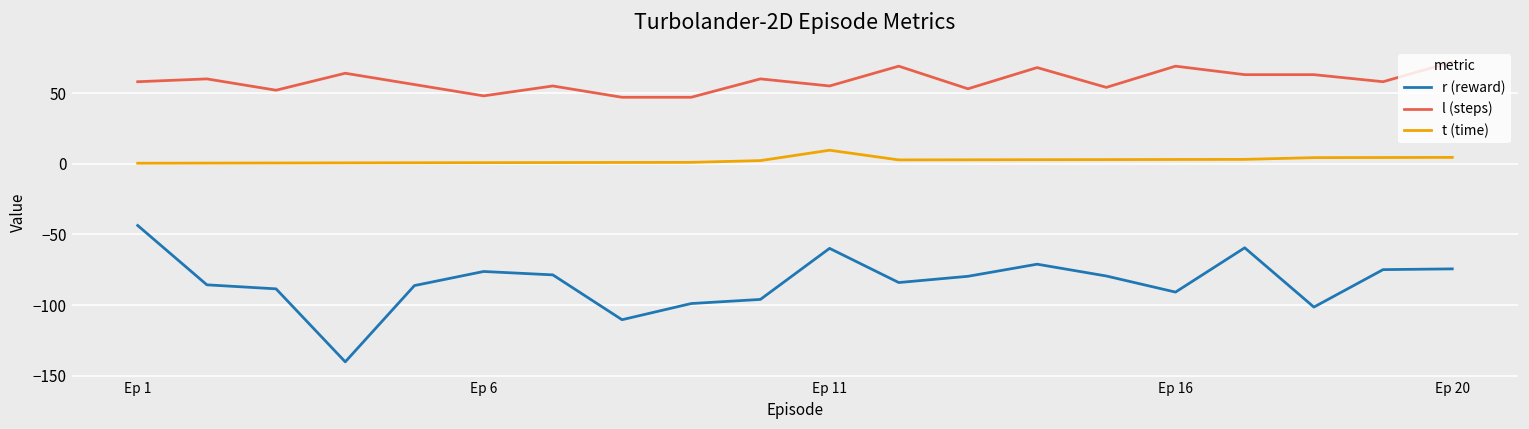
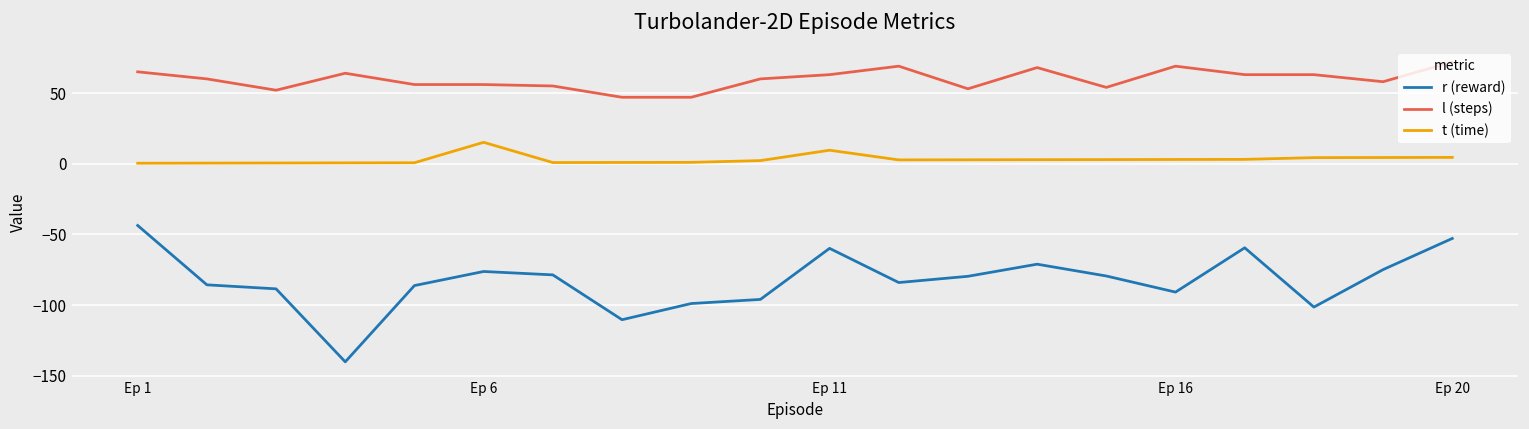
l (steps), Ep 1: 58 -> 65
l (steps), Ep 6: 48 -> 56
t (time), Ep 6: 1 -> 15
l (steps), Ep 11: 55 -> 63
r (reward), Ep 20: -74 -> -53
